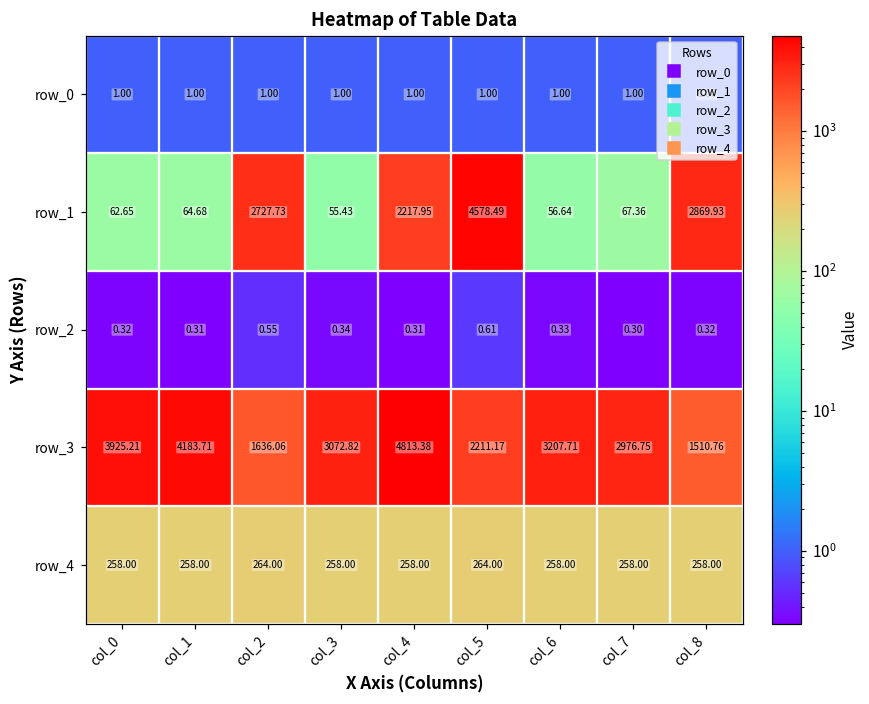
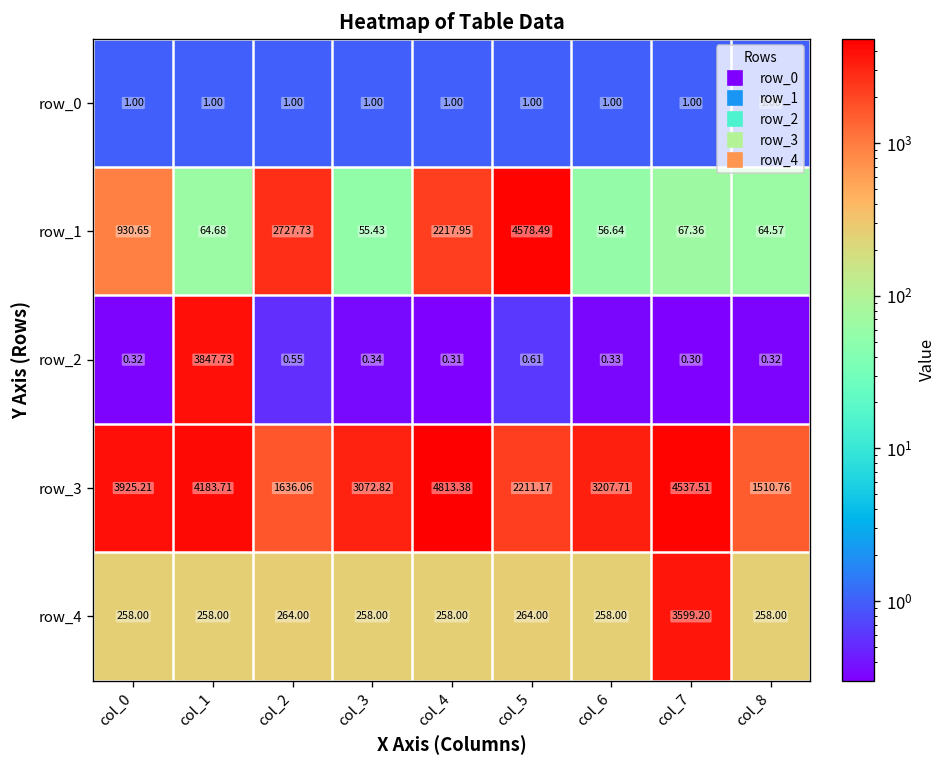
row_1, col_0: 62.65 -> 930.65
row_1, col_8: 2869.93 -> 64.57
row_2, col_1: 0.31 -> 3847.73
row_3, col_7: 2976.75 -> 4537.51
row_4, col_7: 258.00 -> 3599.20
